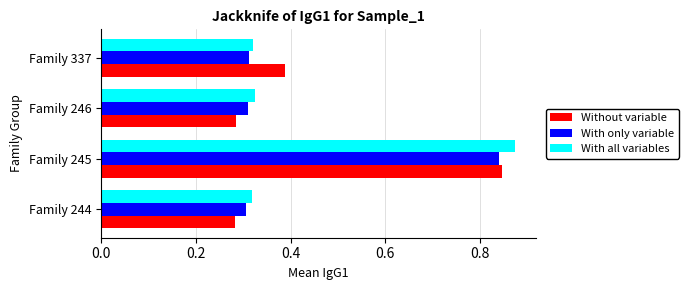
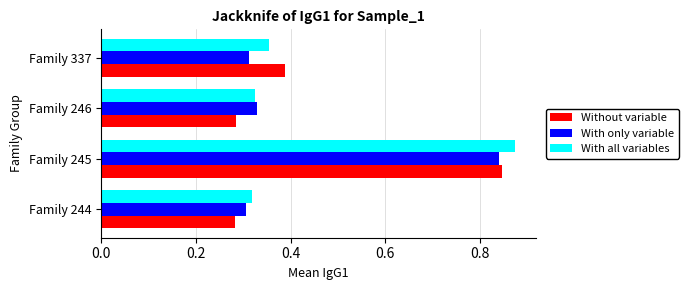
With all variables, Family 337: 0.32 -> 0.36
With only variable, Family 246: 0.31 -> 0.33
